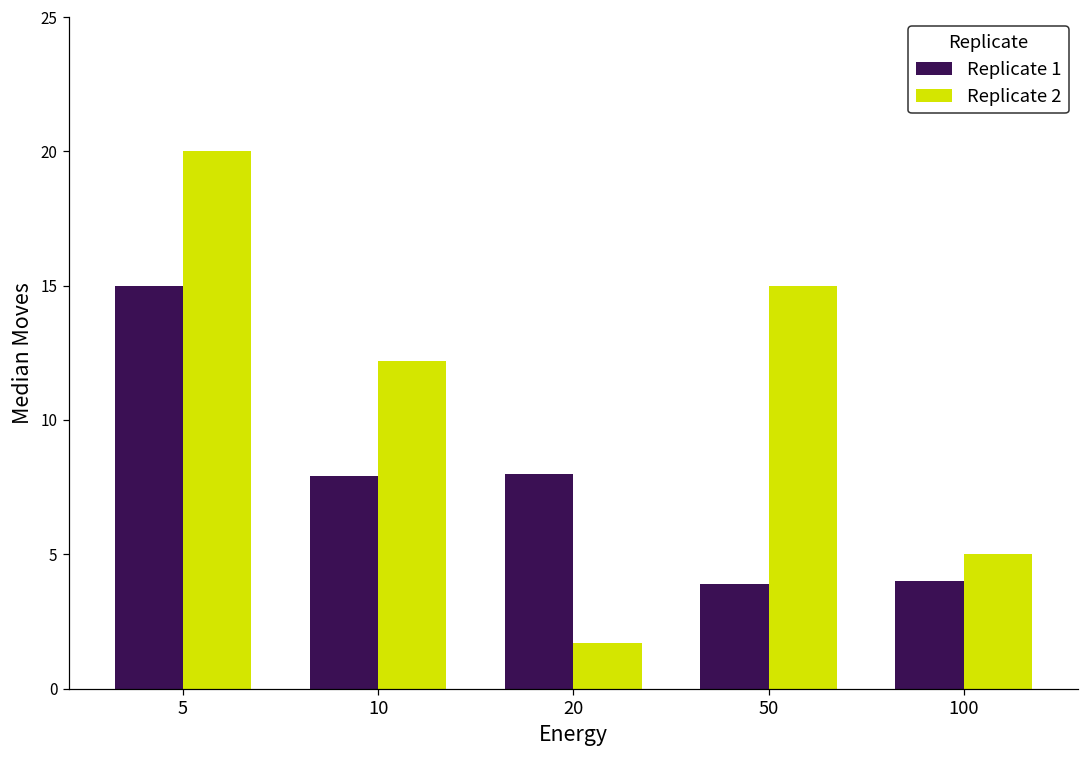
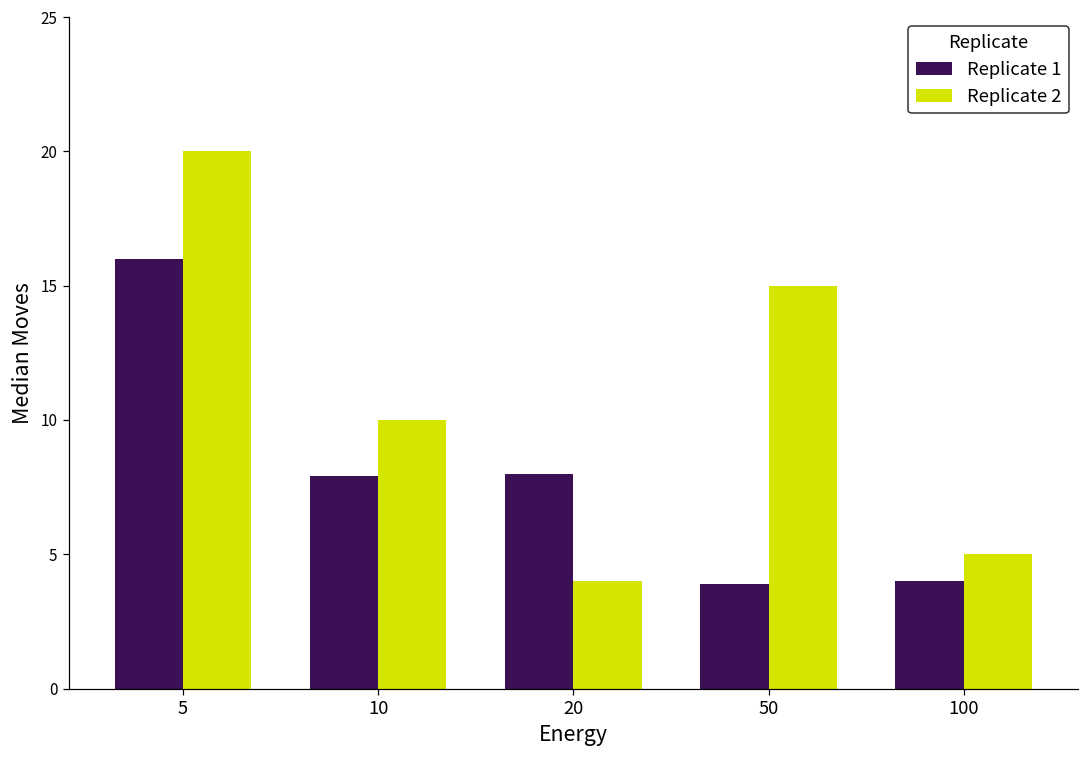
Replicate 1, 5: 15 -> 16
Replicate 2, 10: 12.2 -> 10.0
Replicate 2, 20: 1.7 -> 4.0
